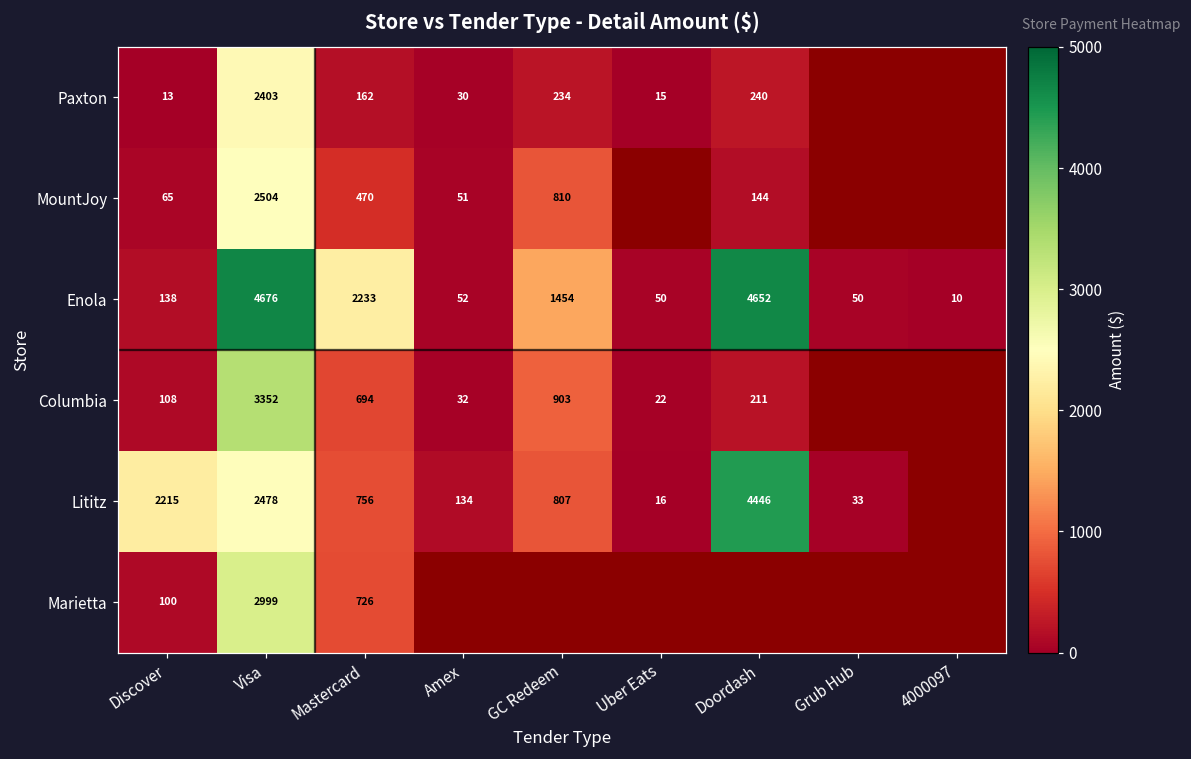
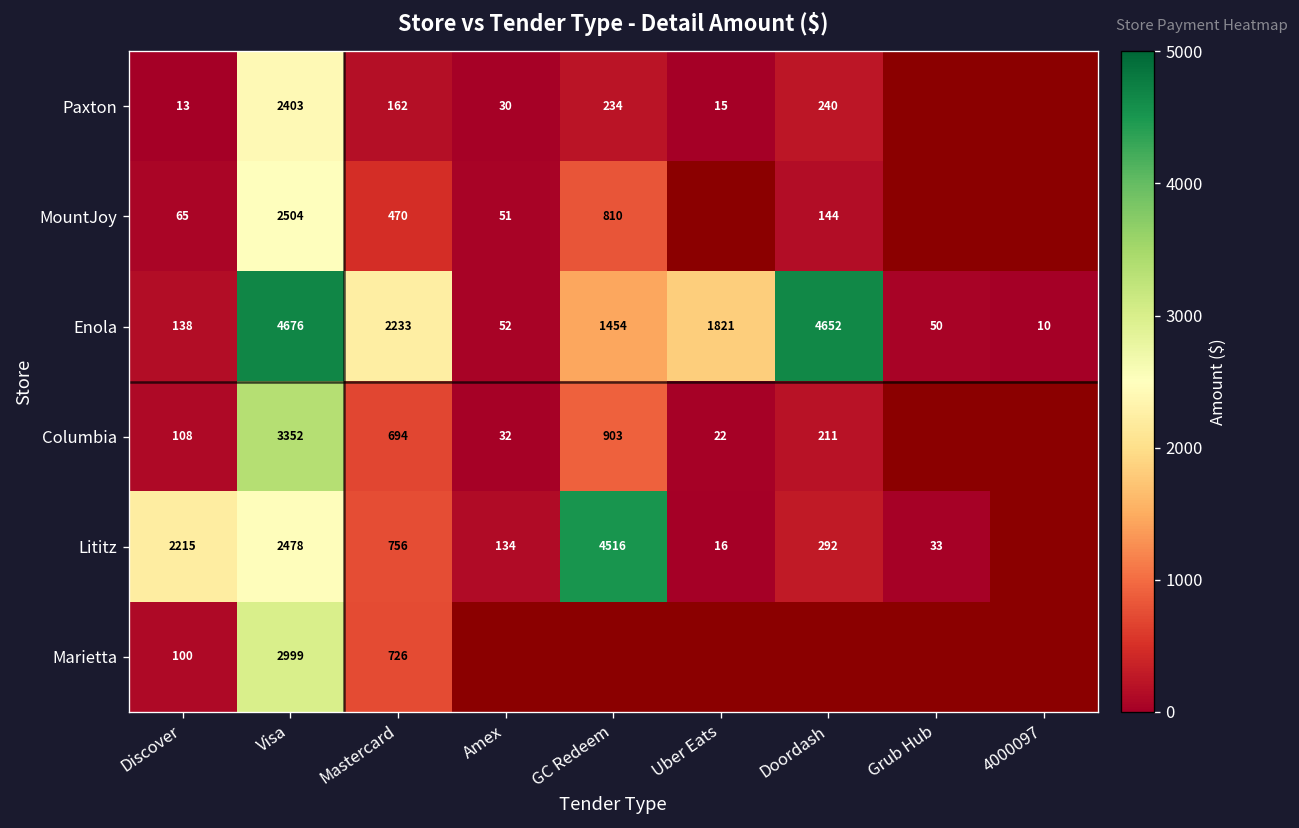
Enola, Uber Eats: 50 -> 1821
Lititz, GC Redeem: 807 -> 4516
Lititz, Doordash: 4446 -> 292
